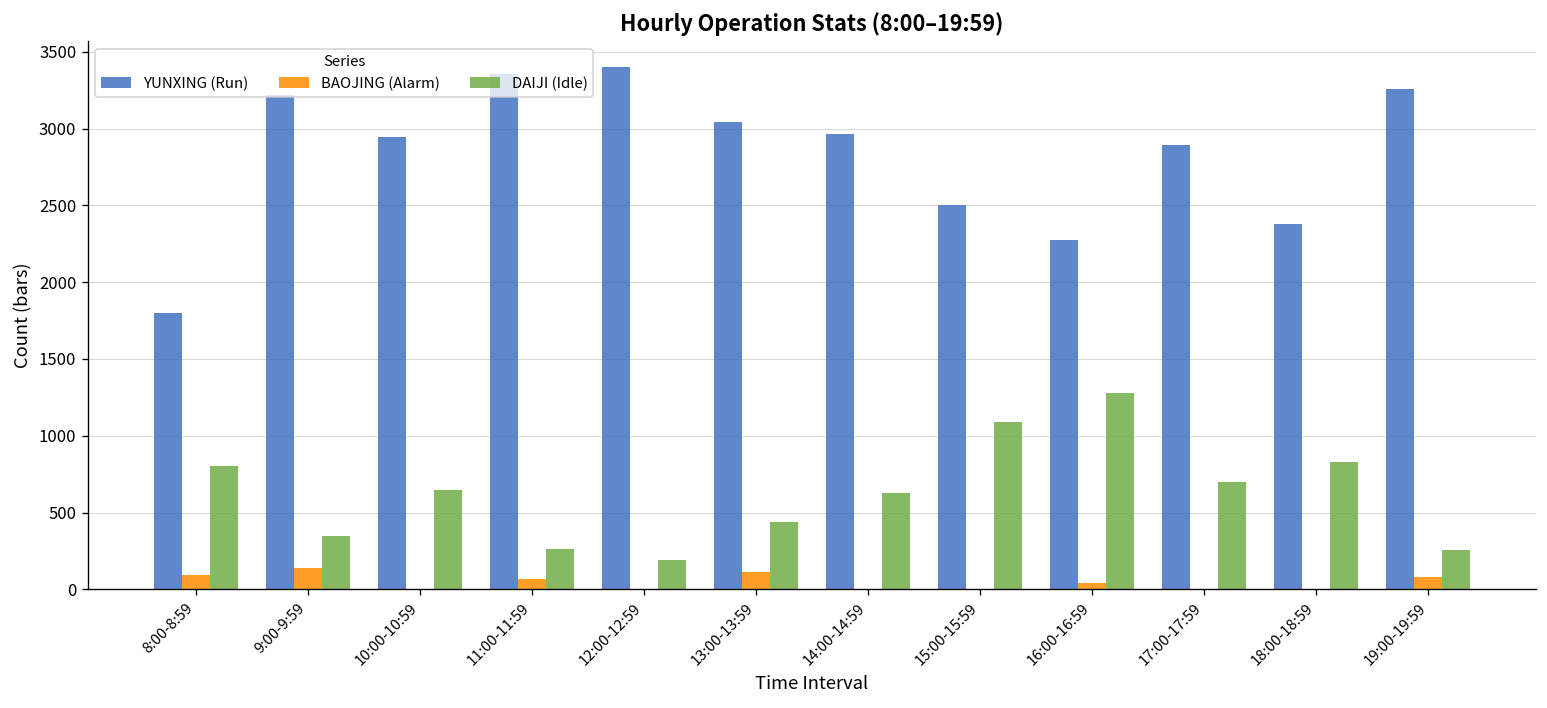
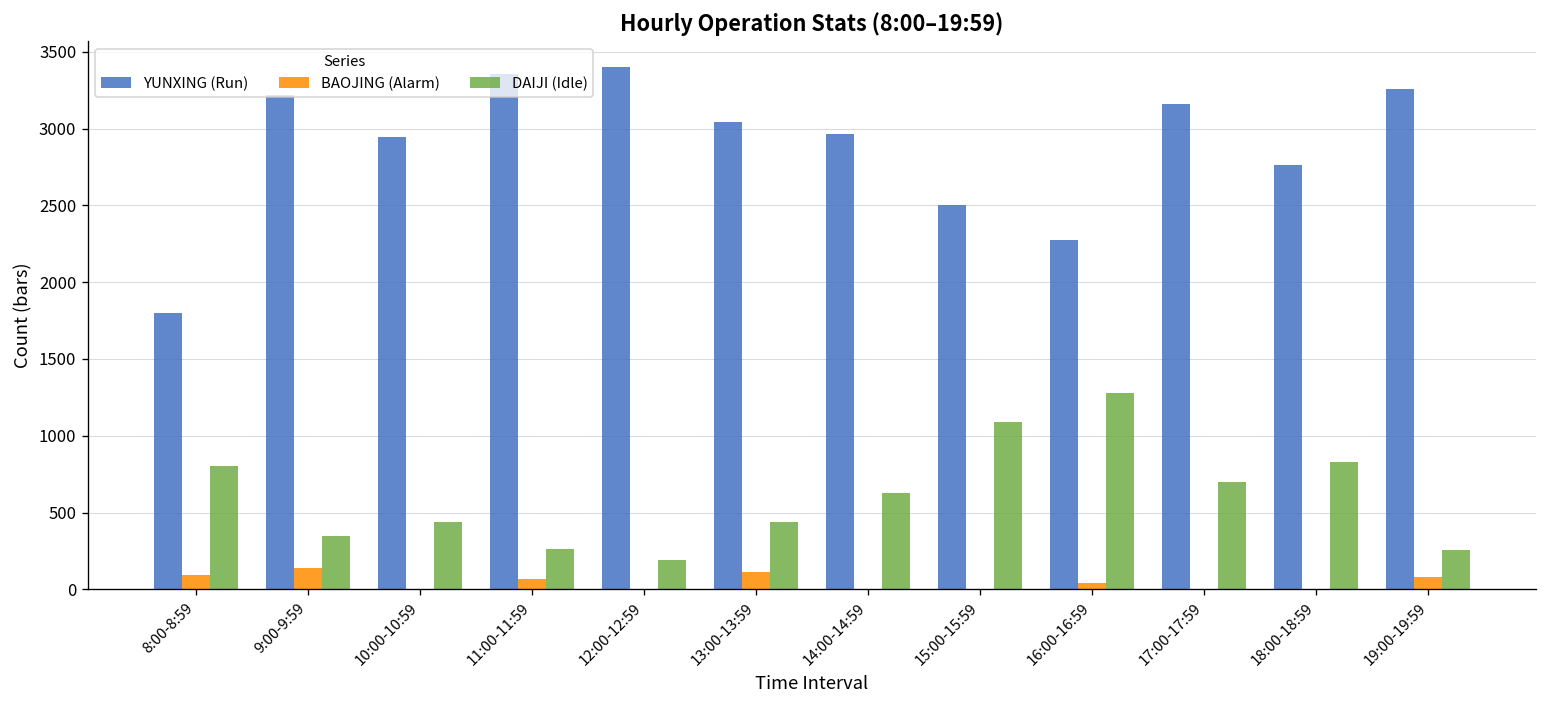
DAIJI (Idle), 10:00-10:59: 650 -> 440
YUNXING (Run), 17:00-17:59: 2900 -> 3160
YUNXING (Run), 18:00-18:59: 2380 -> 2770
